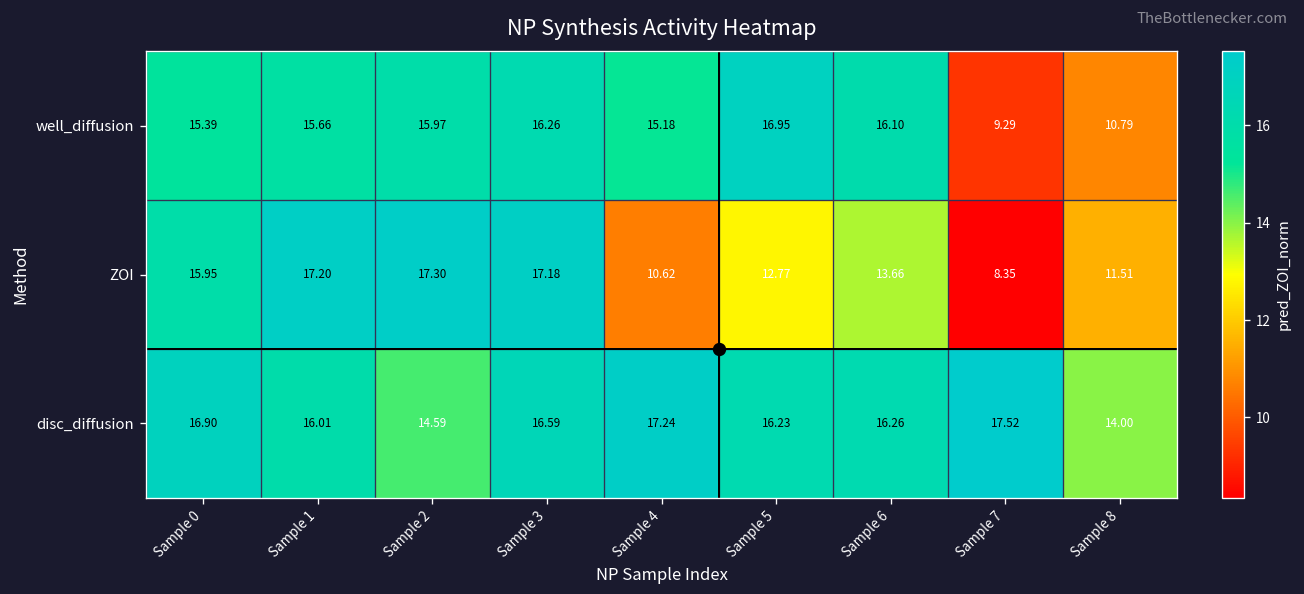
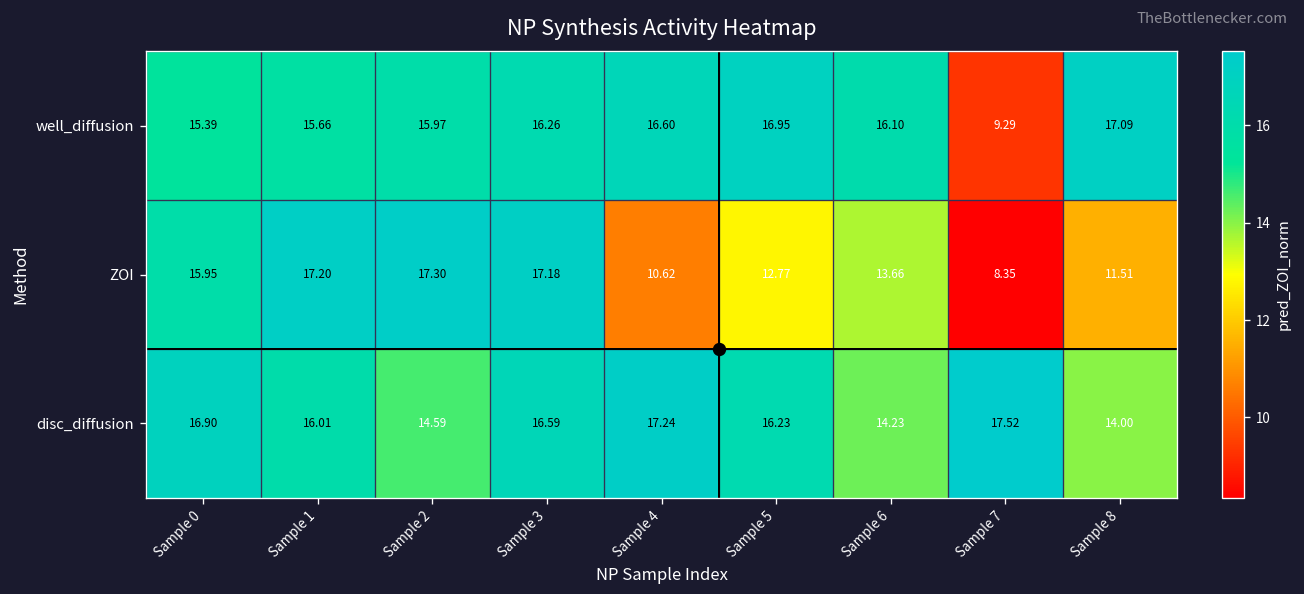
well_diffusion, Sample 4: 15.18 -> 16.60
well_diffusion, Sample 8: 10.79 -> 17.09
disc_diffusion, Sample 6: 16.26 -> 14.23
